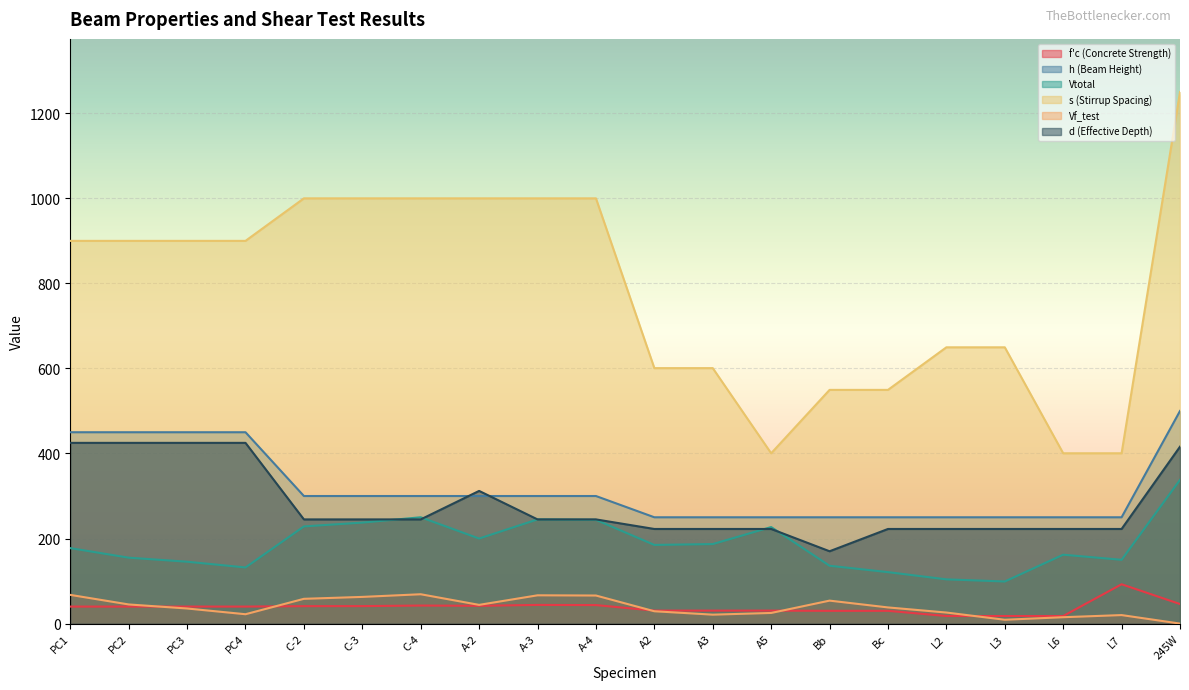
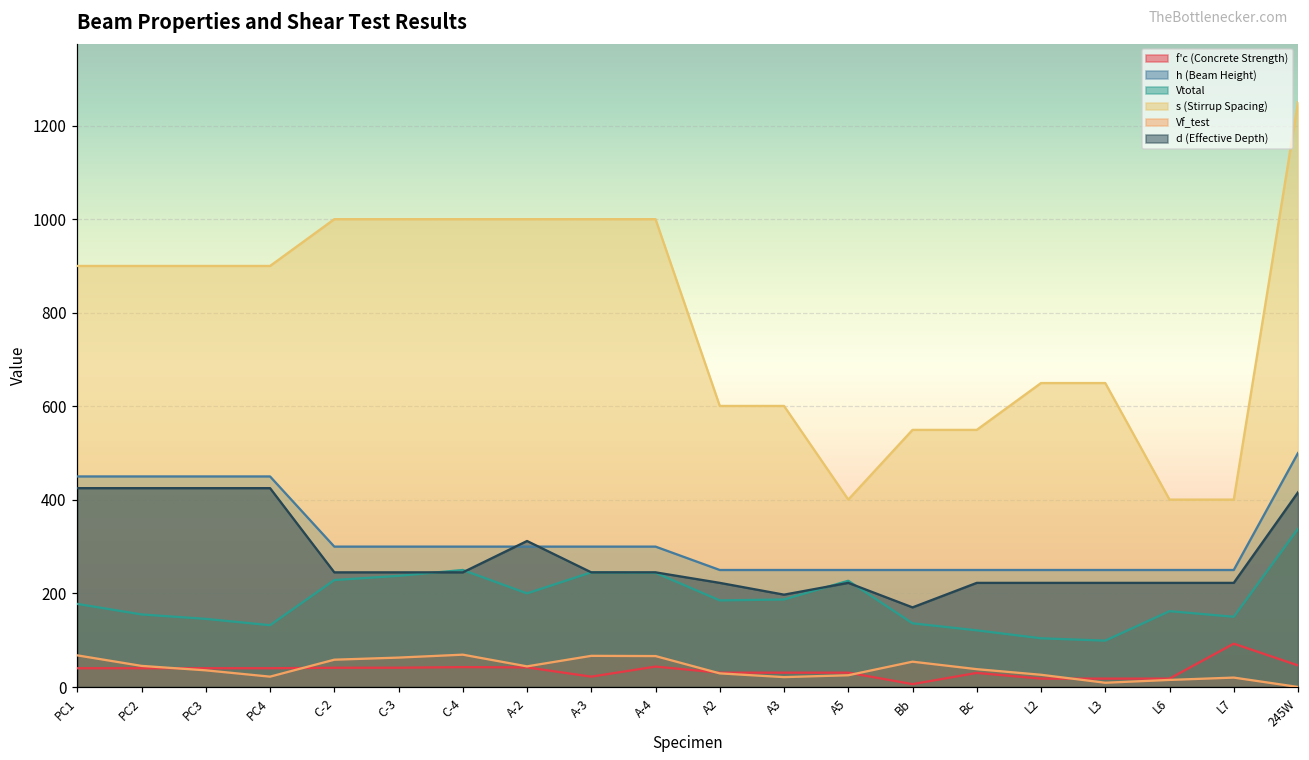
f'c (Concrete Strength), A-3: 40 -> 20
d (Effective Depth), A3: 220 -> 200
f'c (Concrete Strength), Bb: 30 -> 10
